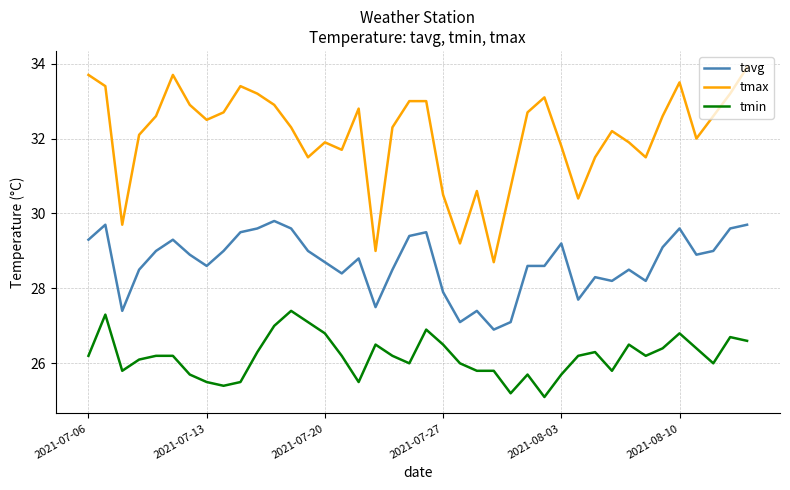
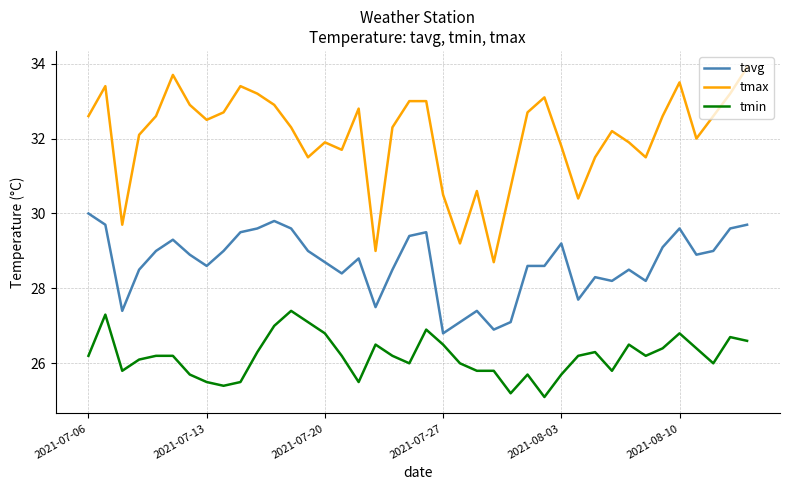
tavg, 2021-07-06: 29.3 -> 30.0
tmax, 2021-07-06: 33.7 -> 32.6
tavg, 2021-07-27: 27.9 -> 26.8
